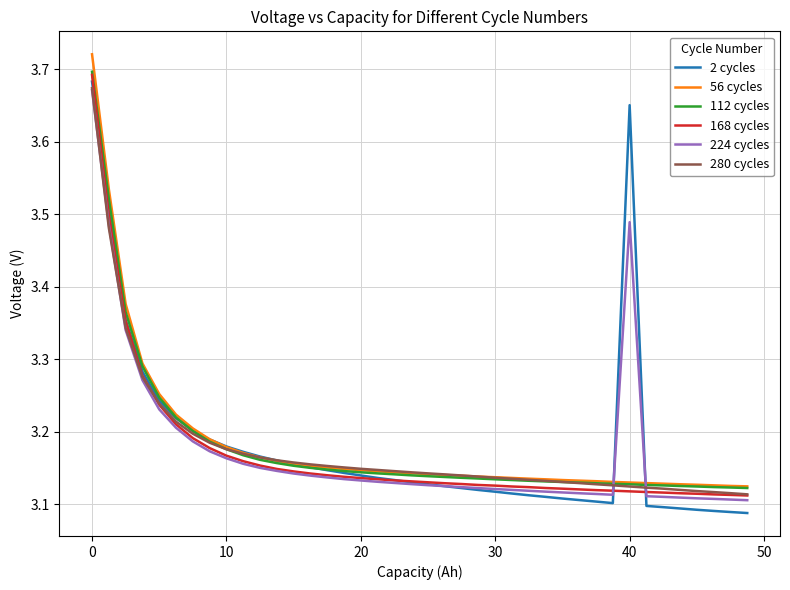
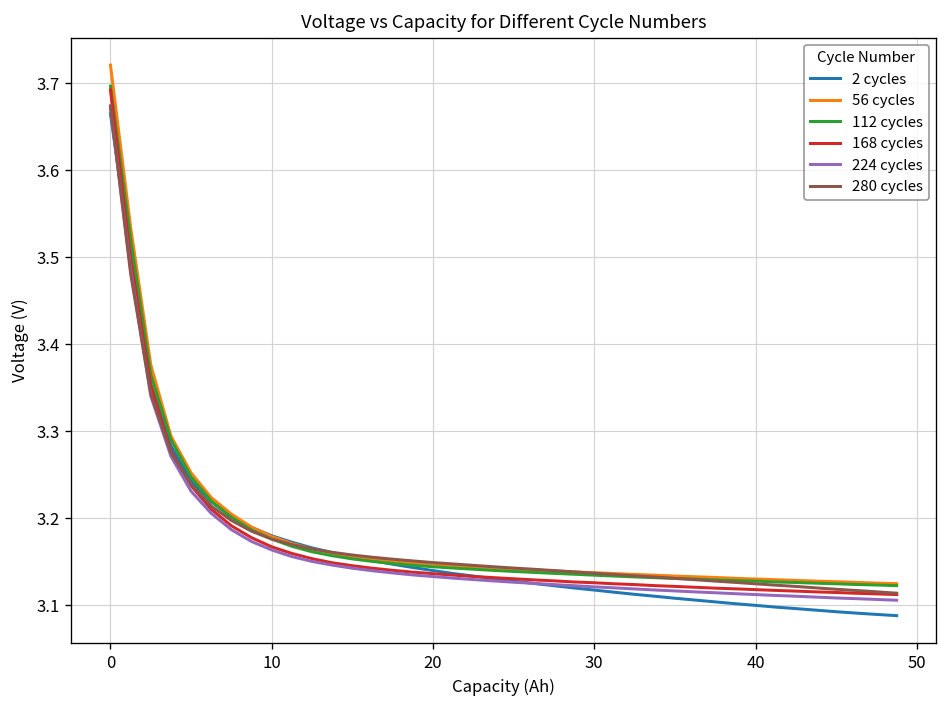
2 cycles, 0: 3.68 -> 3.66
2 cycles, 40: 3.65 -> 3.10
224 cycles, 40: 3.49 -> 3.11
